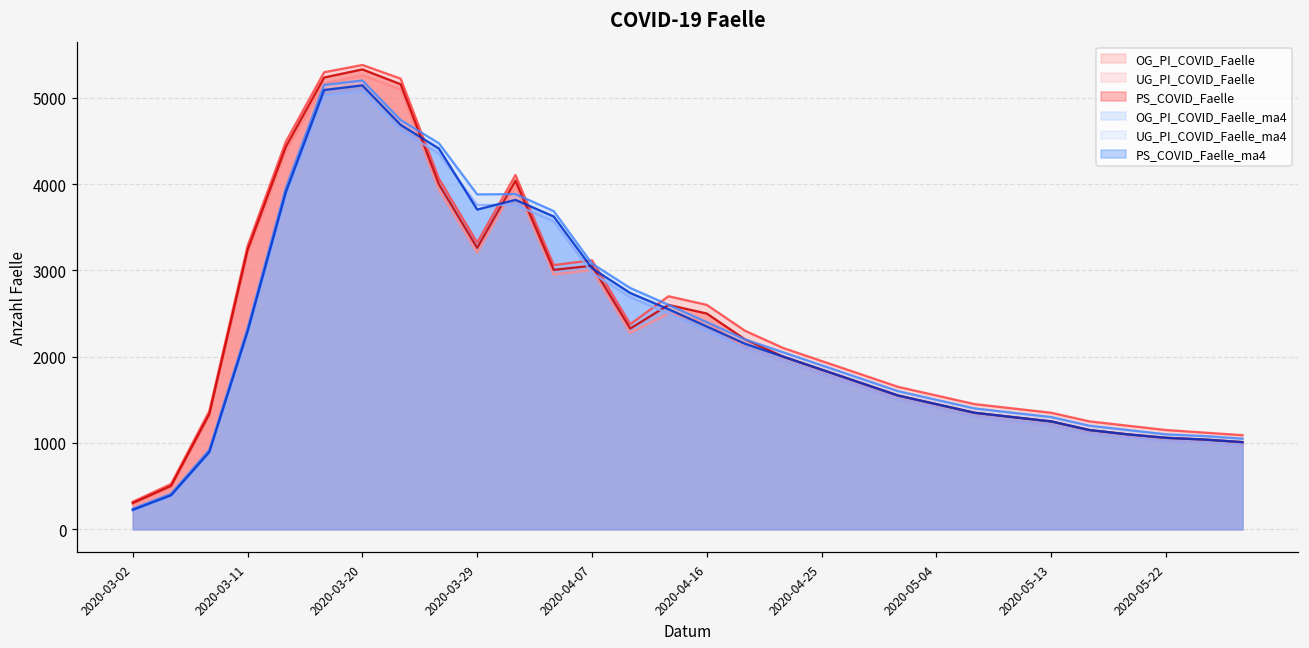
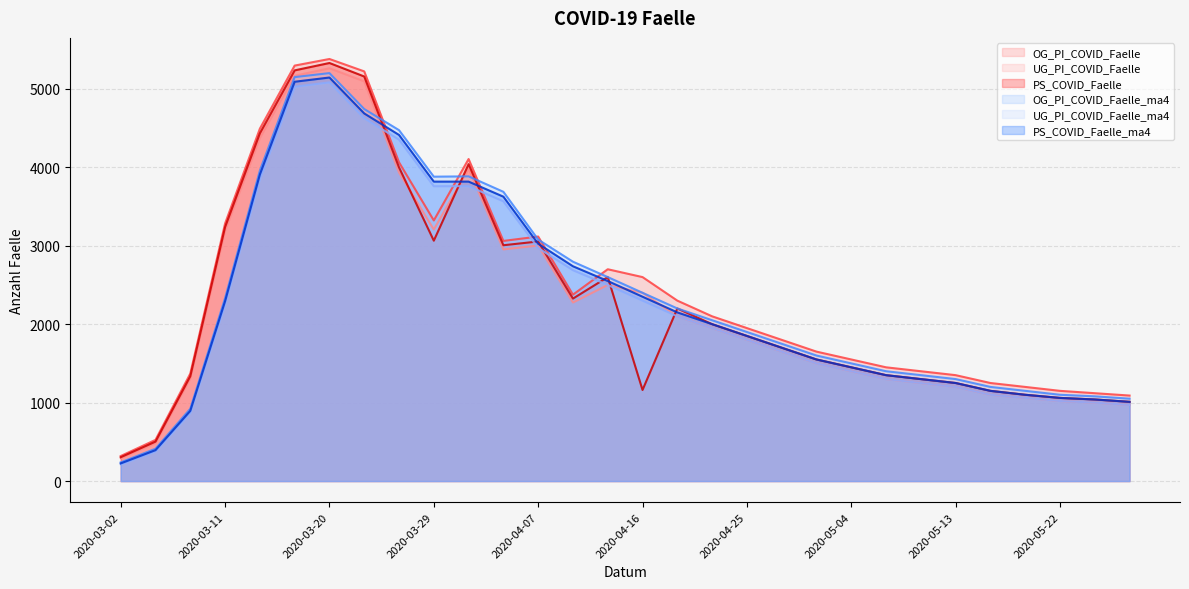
PS_COVID_Faelle, 2020-03-29: 3300 -> 3100
PS_COVID_Faelle_ma4, 2020-03-29: 3700 -> 3800
PS_COVID_Faelle, 2020-04-16: 2500 -> 1200
